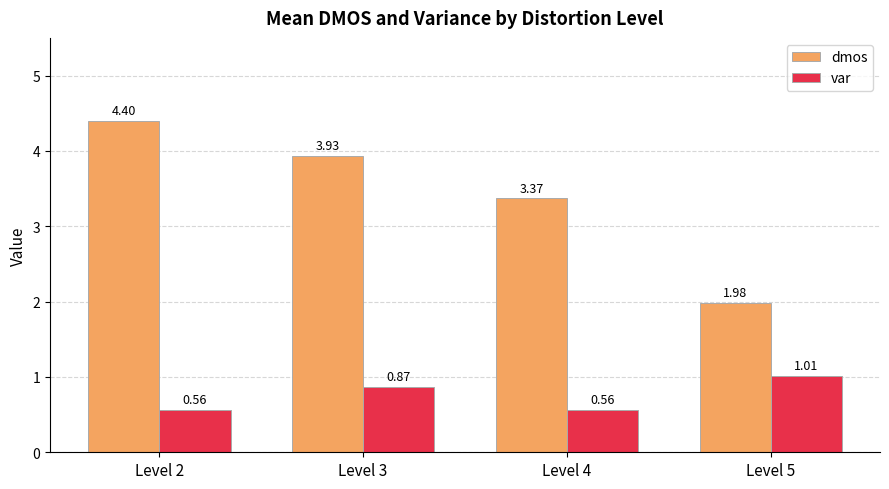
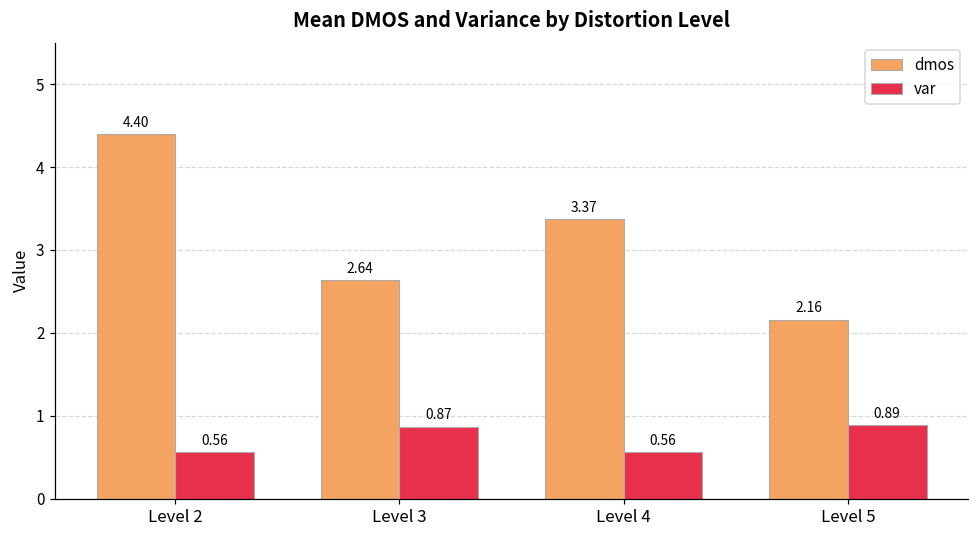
dmos, Level 3: 3.93 -> 2.64
dmos, Level 5: 1.98 -> 2.16
var, Level 5: 1.01 -> 0.89
